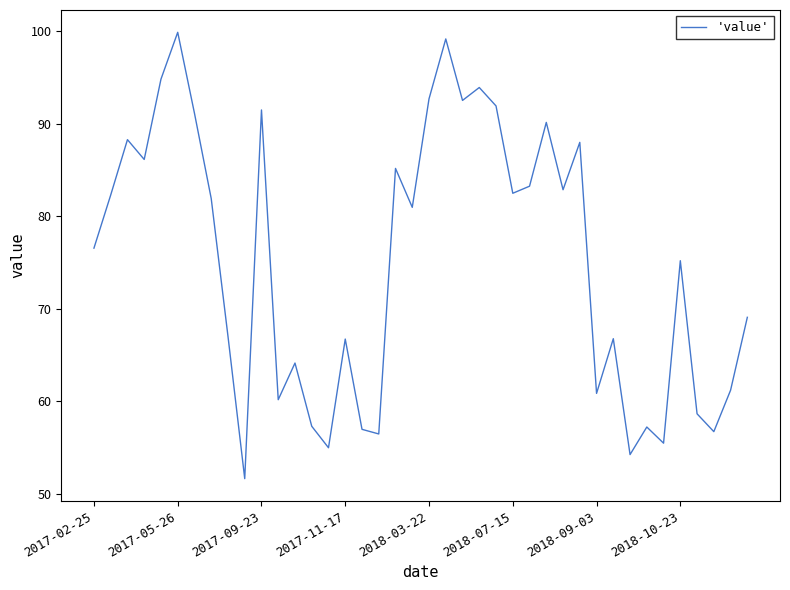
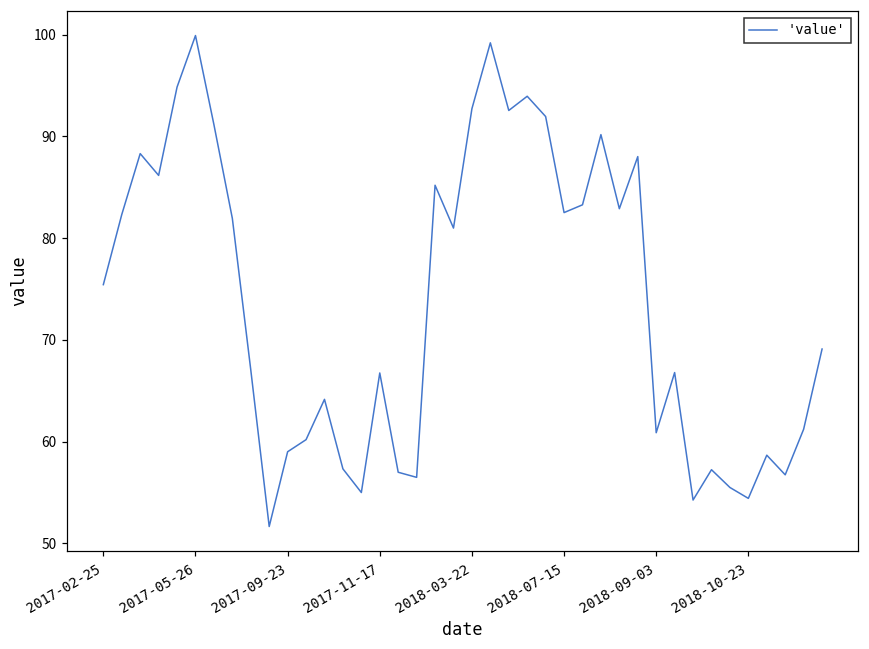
2017-02-25: 77 -> 75
2017-09-23: 92 -> 59
2018-10-23: 75 -> 54
